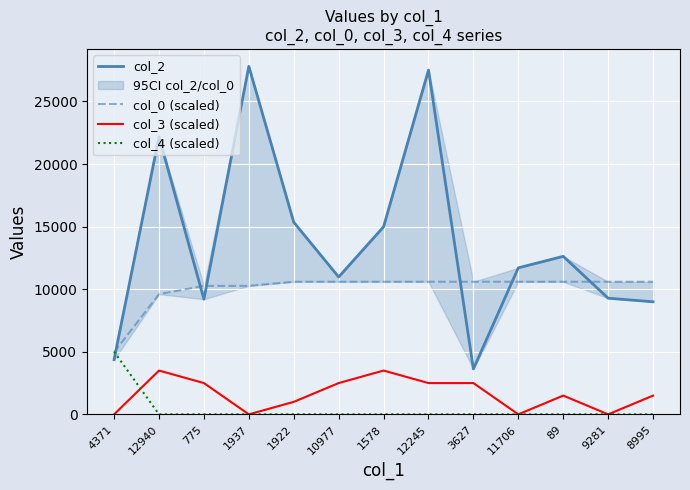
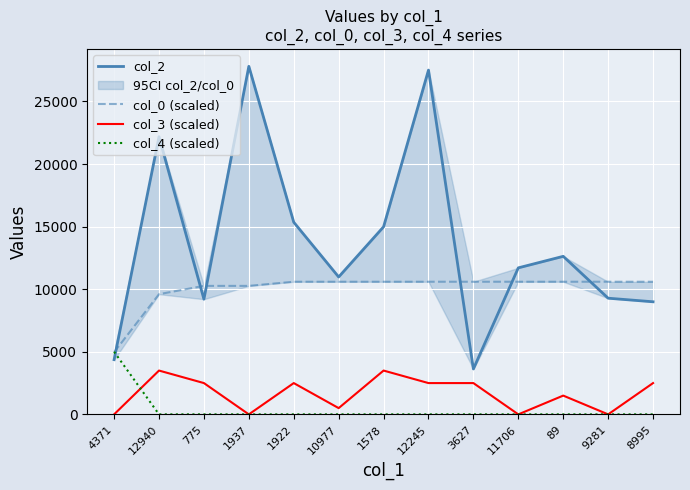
col_3 (scaled), 1922: 1000 -> 2500
col_3 (scaled), 10977: 2500 -> 500
col_3 (scaled), 8995: 1500 -> 2500
